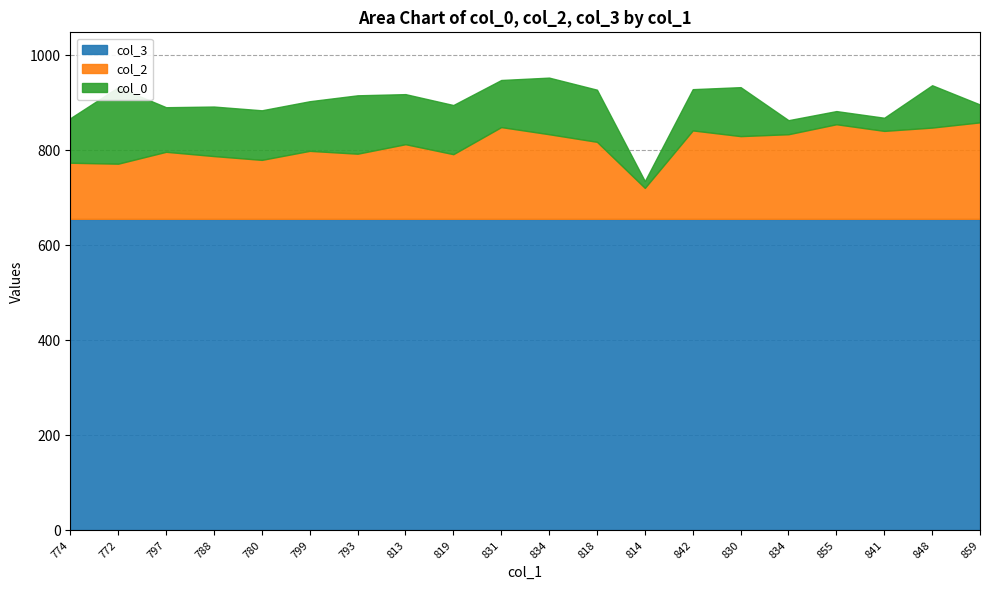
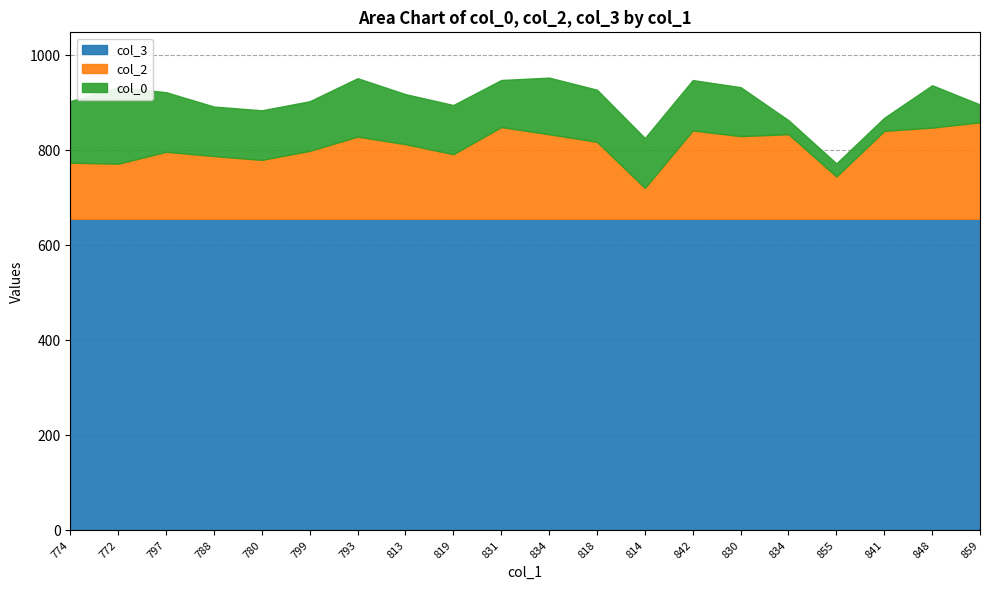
col_0, 774: 90 -> 130
col_0, 797: 90 -> 130
col_2, 793: 140 -> 170
col_0, 814: 10 -> 110
col_0, 842: 90 -> 110
col_2, 855: 200 -> 90
